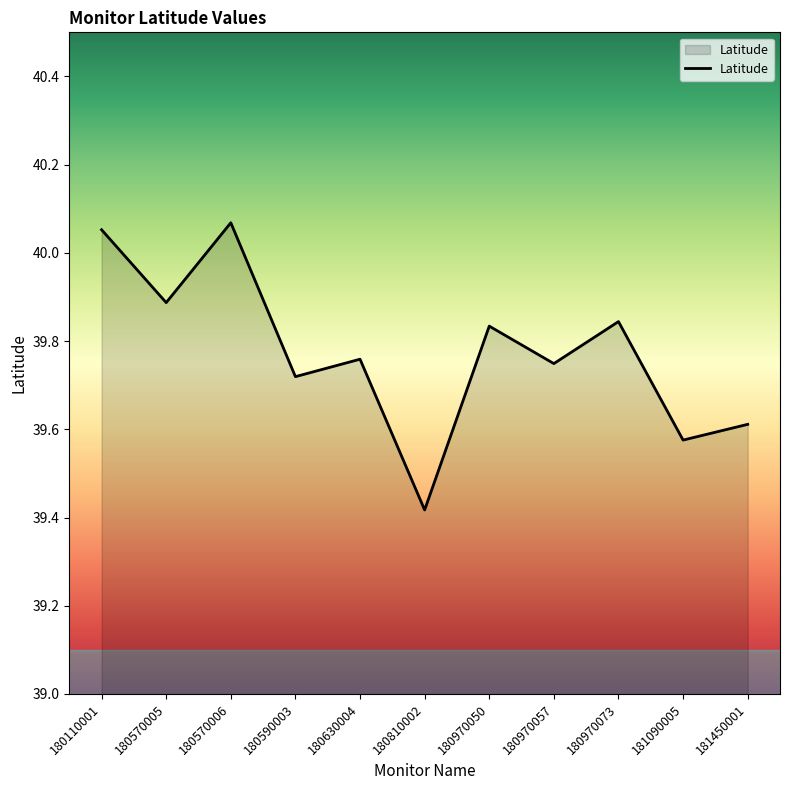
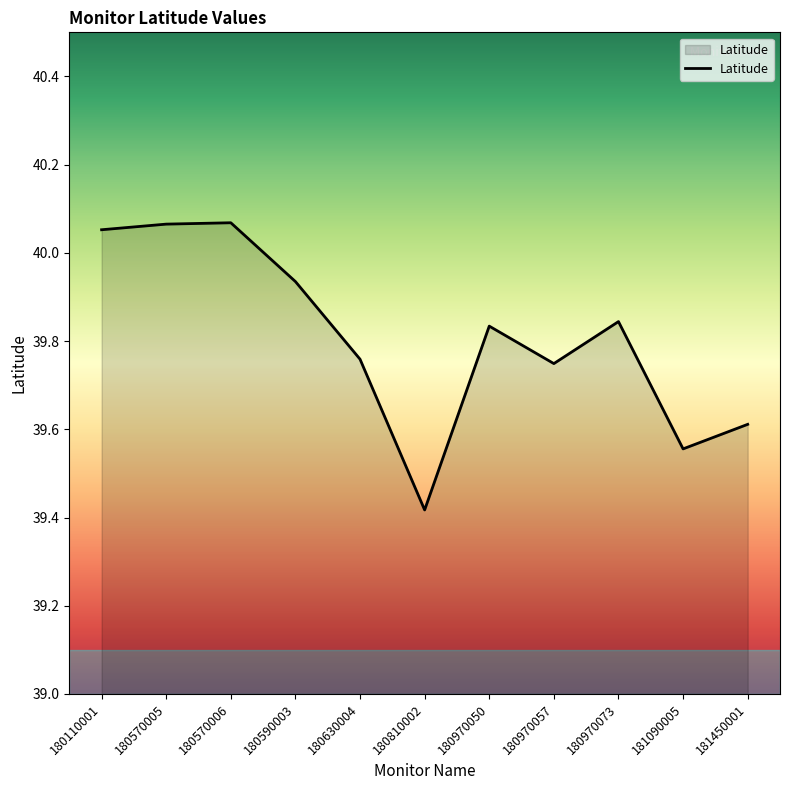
180570005: 39.89 -> 40.07
180590003: 39.72 -> 39.94
181090005: 39.58 -> 39.56
